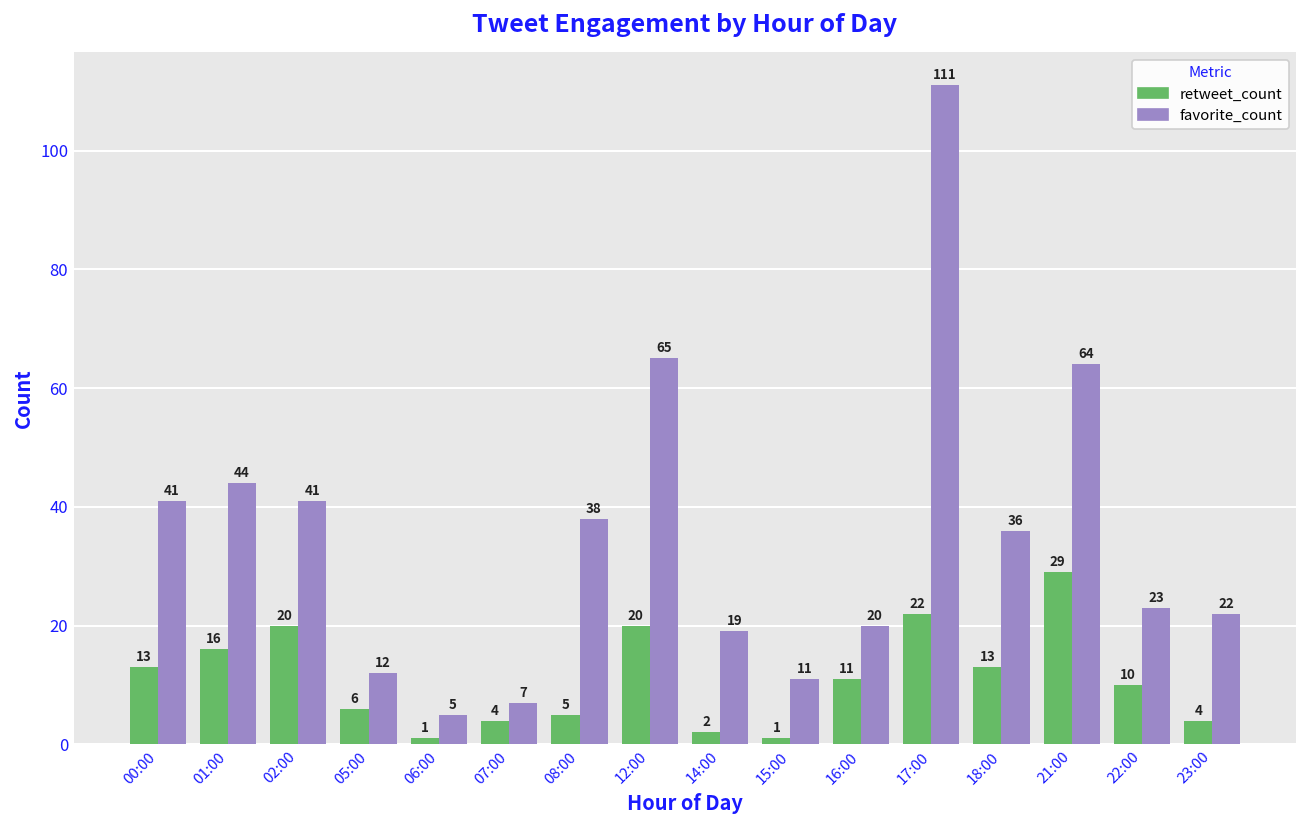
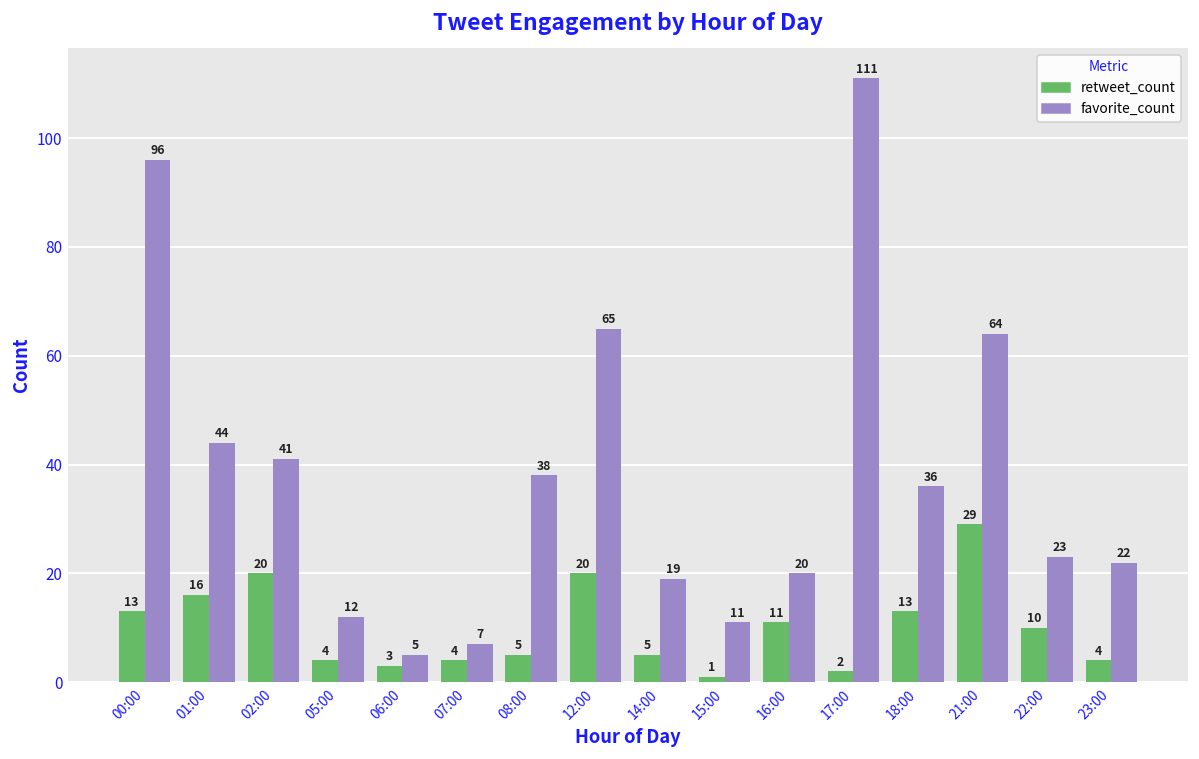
favorite_count, 00:00: 41 -> 96
retweet_count, 05:00: 6 -> 4
retweet_count, 06:00: 1 -> 3
retweet_count, 14:00: 2 -> 5
retweet_count, 17:00: 22 -> 2
